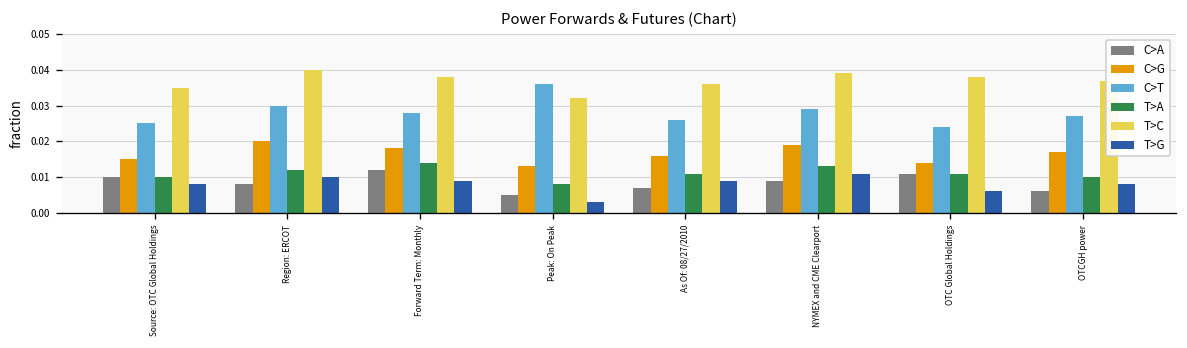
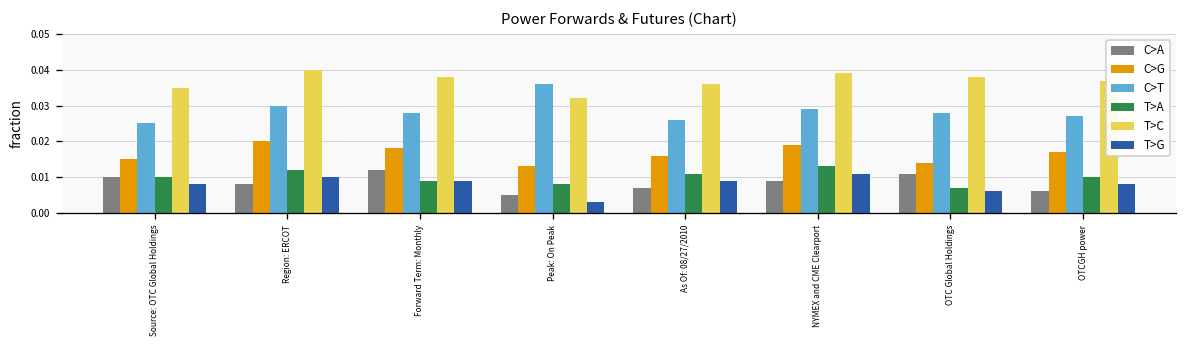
T>A, Forward Term: Monthly: 0.014 -> 0.009
C>T, OTC Global Holdings: 0.024 -> 0.028
T>A, OTC Global Holdings: 0.011 -> 0.007
